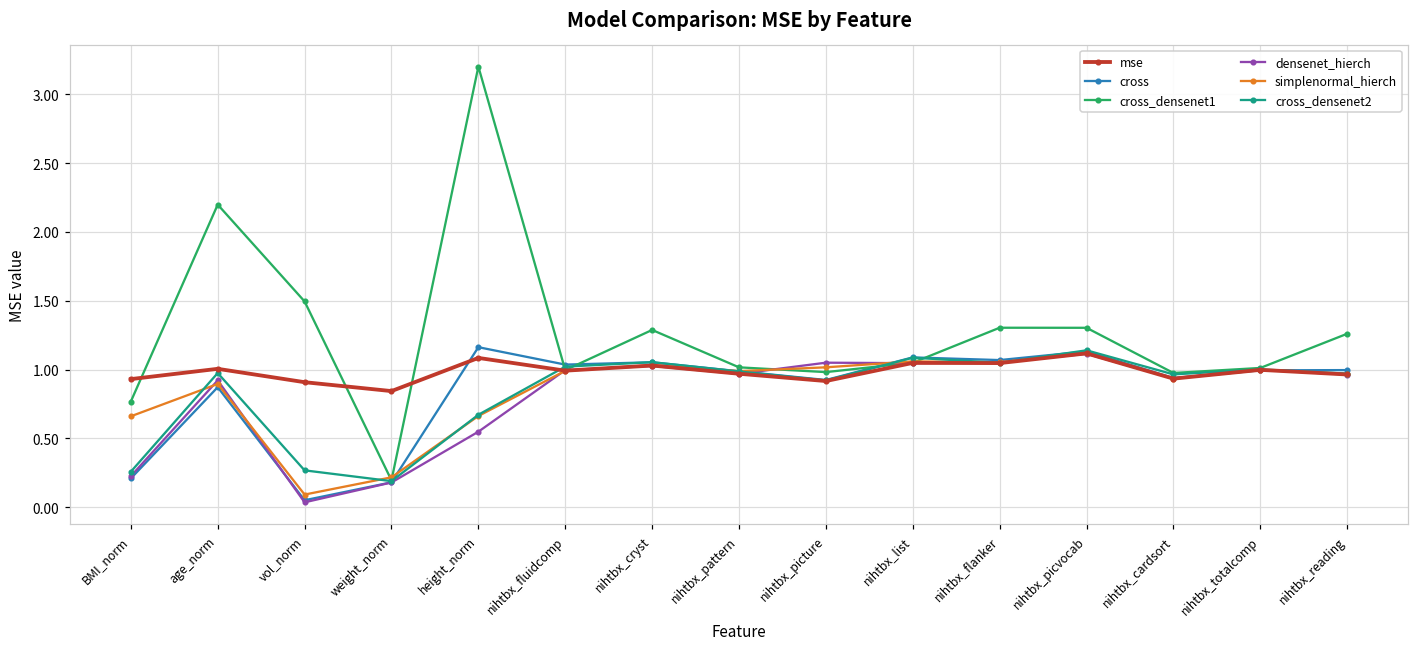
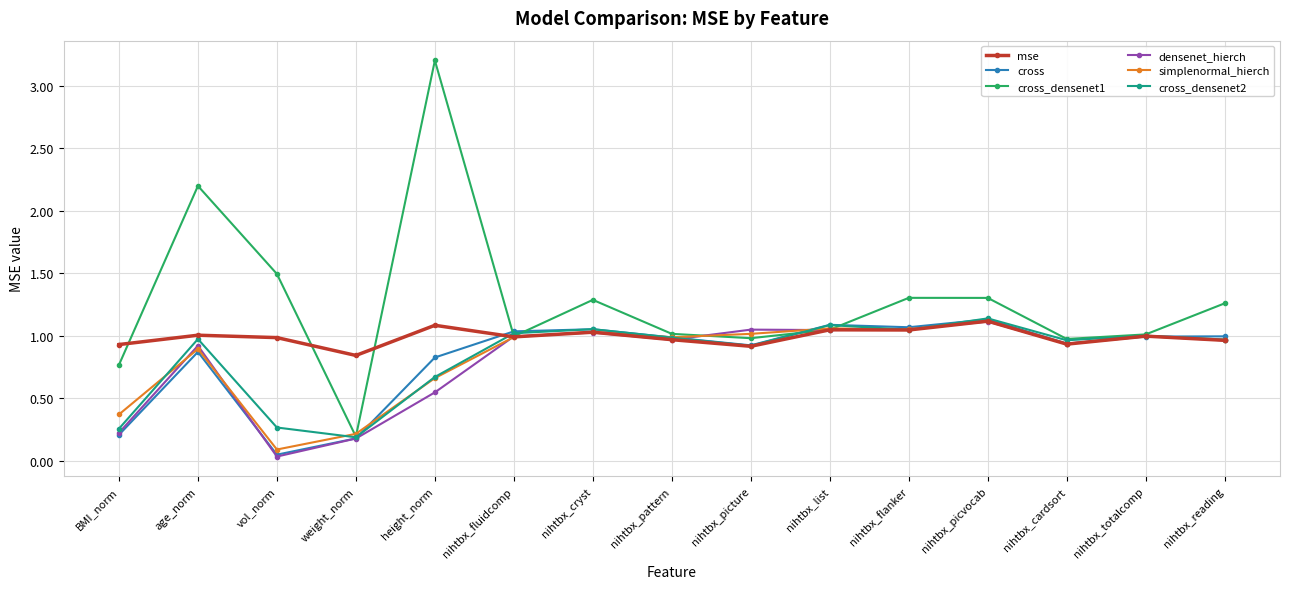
simplenormal_hierch, BMI_norm: 0.66 -> 0.37
mse, vol_norm: 0.91 -> 0.99
cross, height_norm: 1.16 -> 0.83
